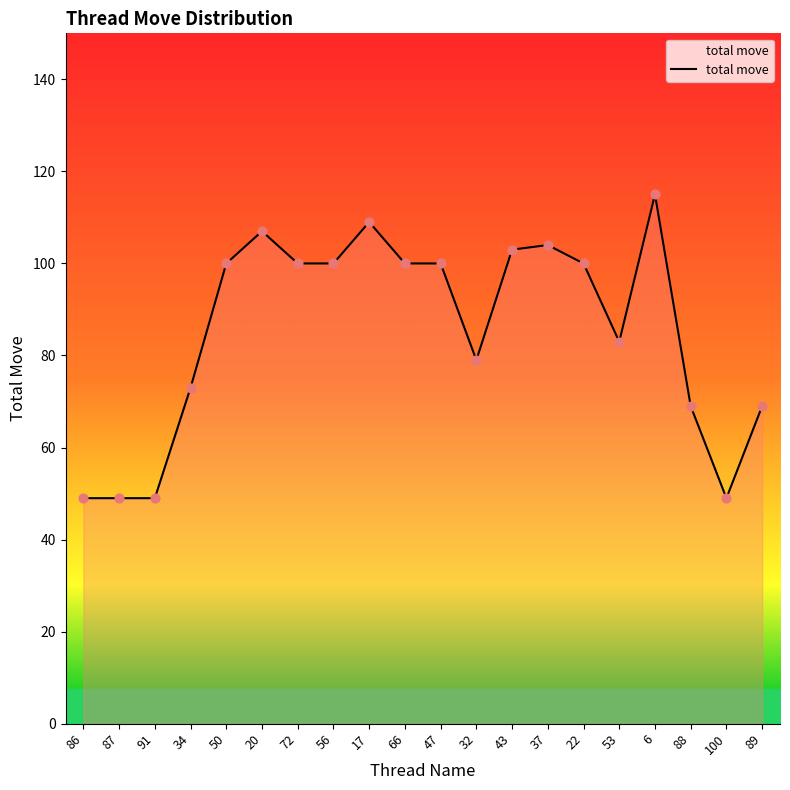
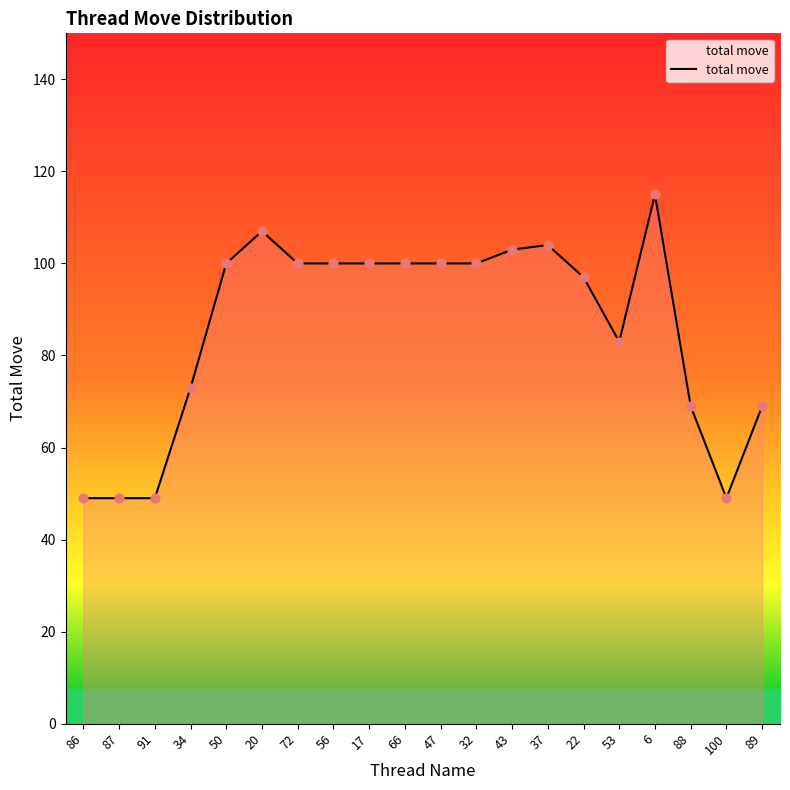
17: 109 -> 100
32: 79 -> 100
22: 100 -> 97
